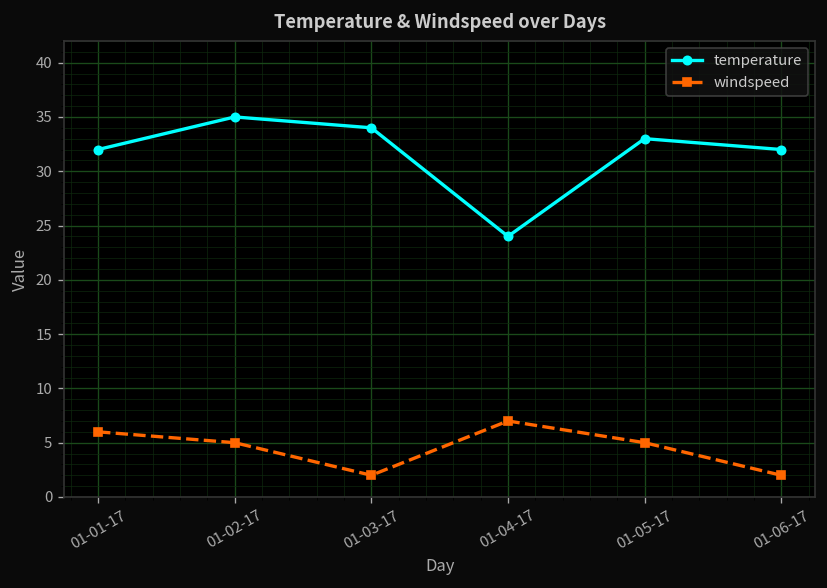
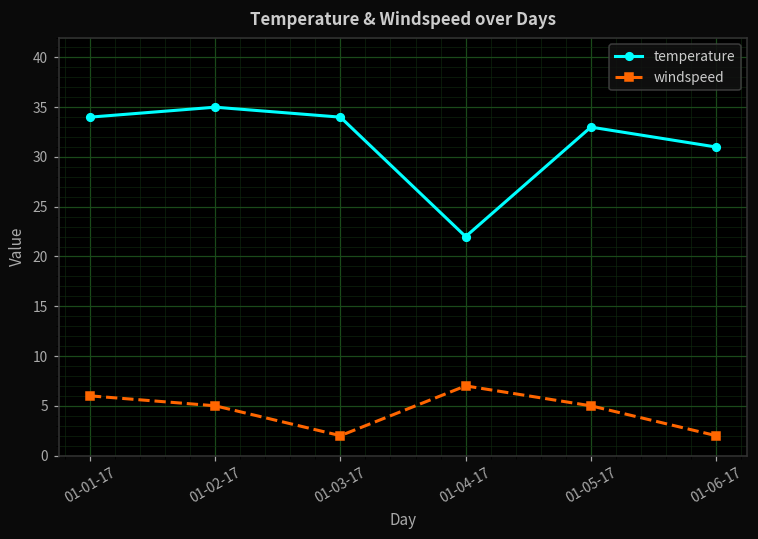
temperature, 01-01-17: 32 -> 34
temperature, 01-04-17: 24 -> 22
temperature, 01-06-17: 32 -> 31
